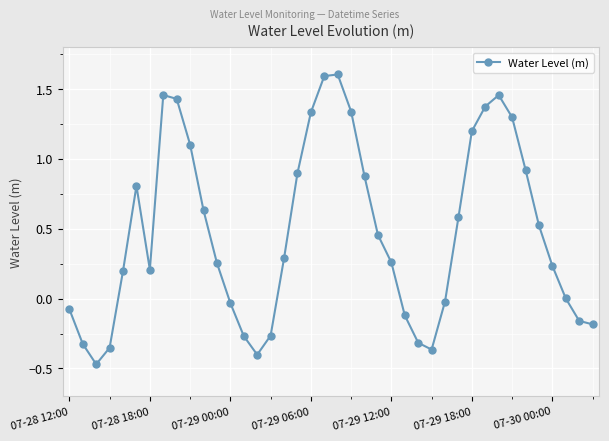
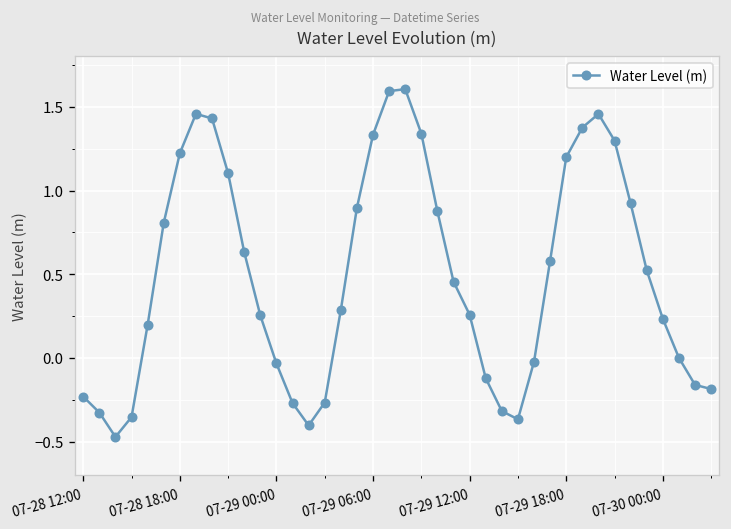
07-28 12:00: -0.08 -> -0.23
07-28 18:00: 0.21 -> 1.22
